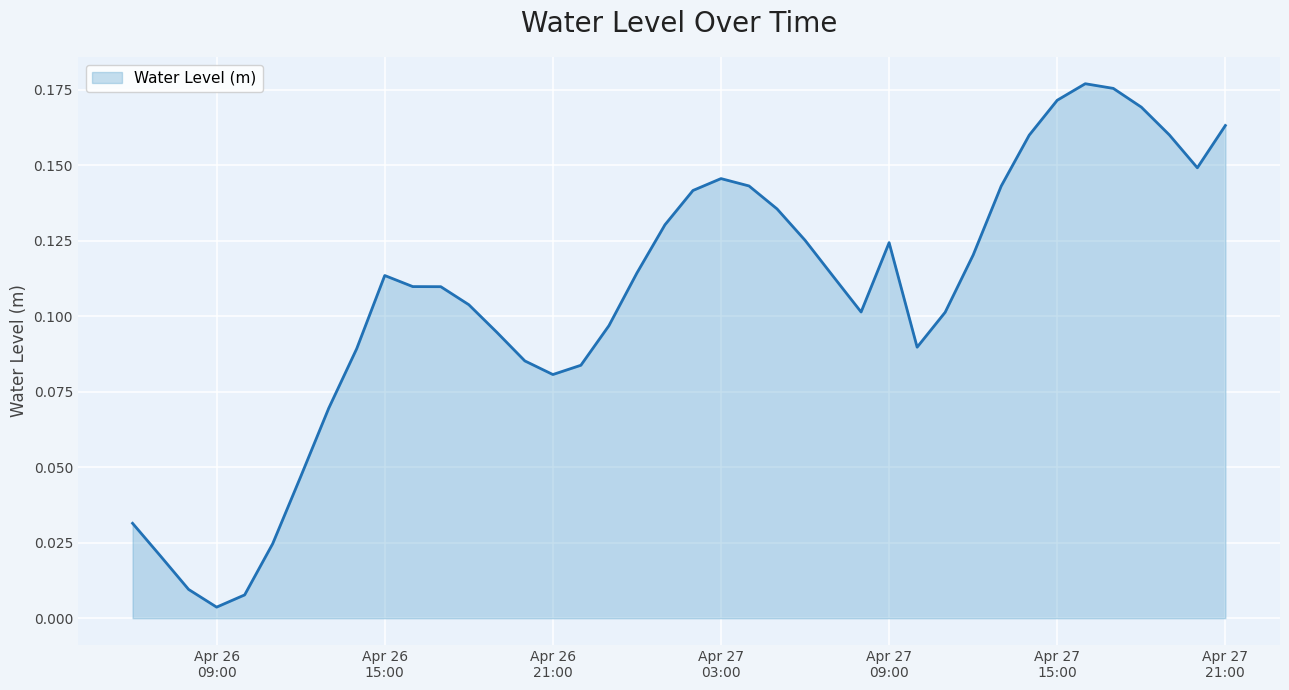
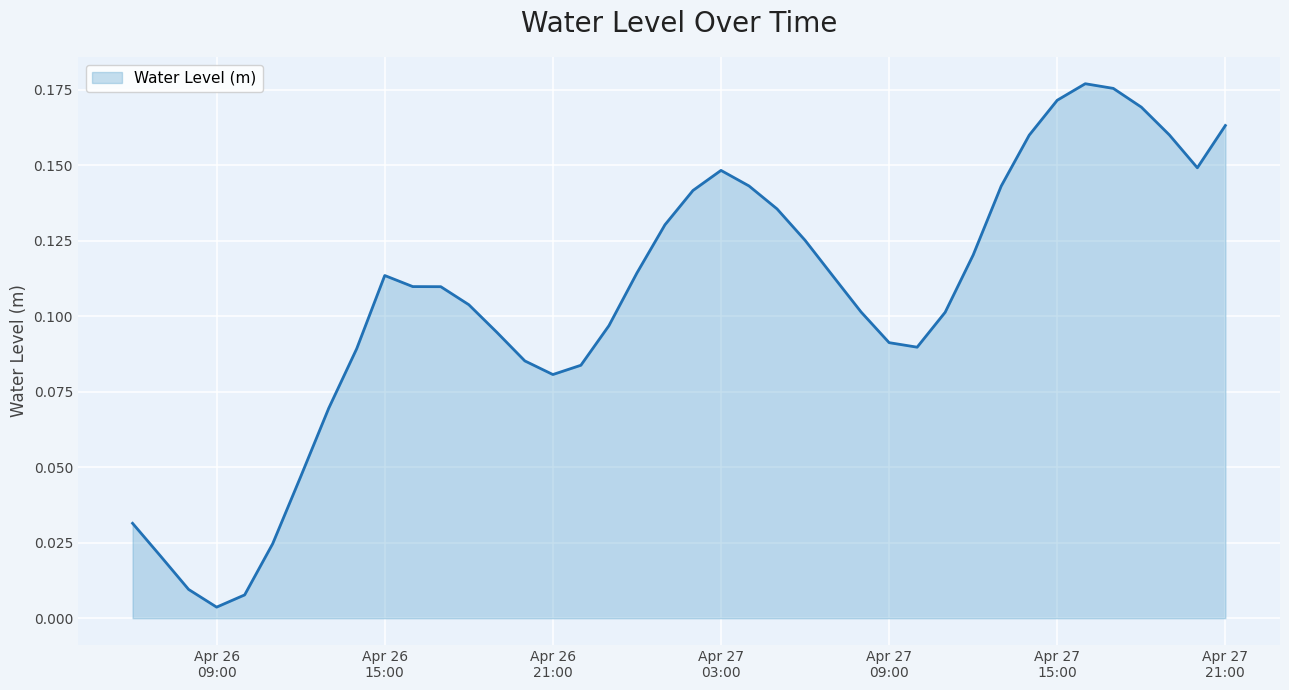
Apr 27 03:00: 0.146 -> 0.148
Apr 27 09:00: 0.124 -> 0.091
